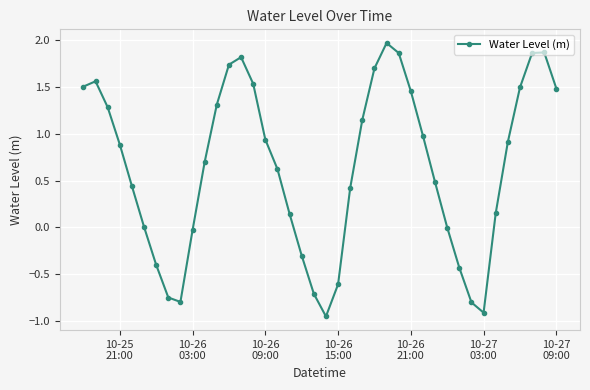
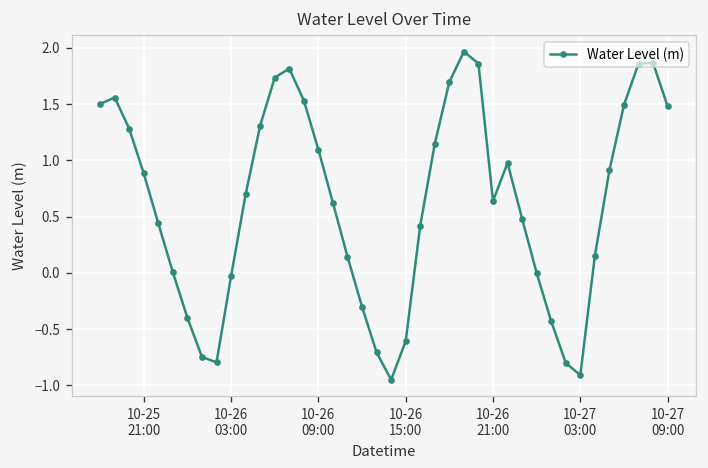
10-26 09:00: 0.9 -> 1.1
10-26 21:00: 1.5 -> 0.6
